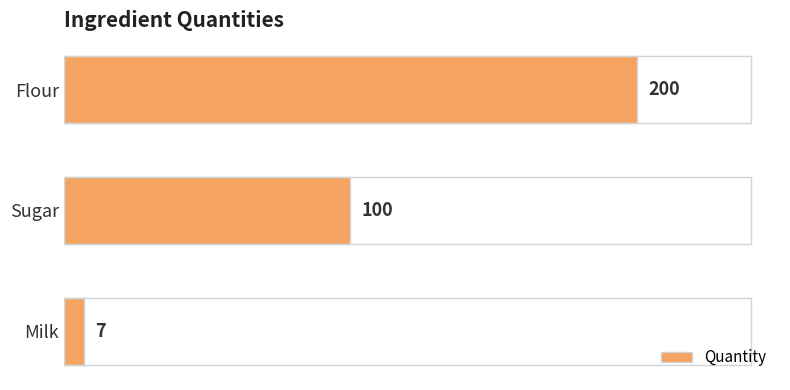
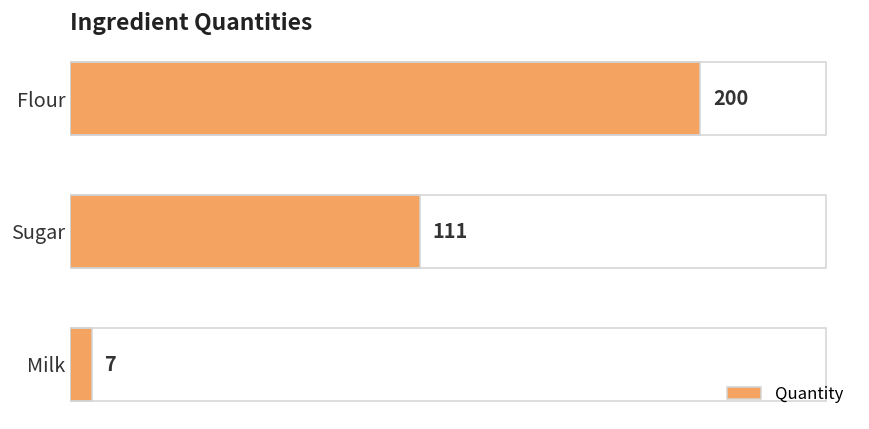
Sugar: 100 -> 111
